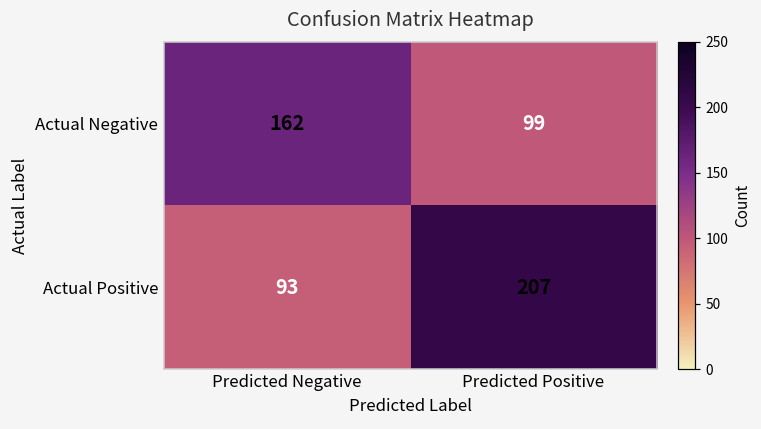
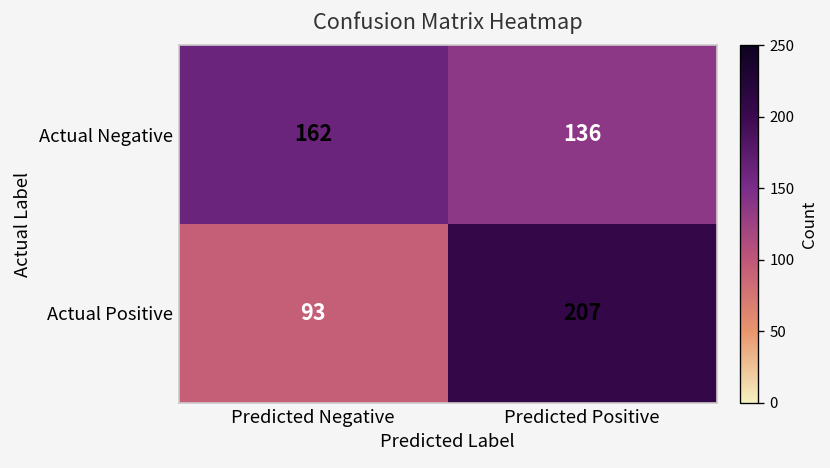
Actual Negative, Predicted Positive: 99 -> 136
